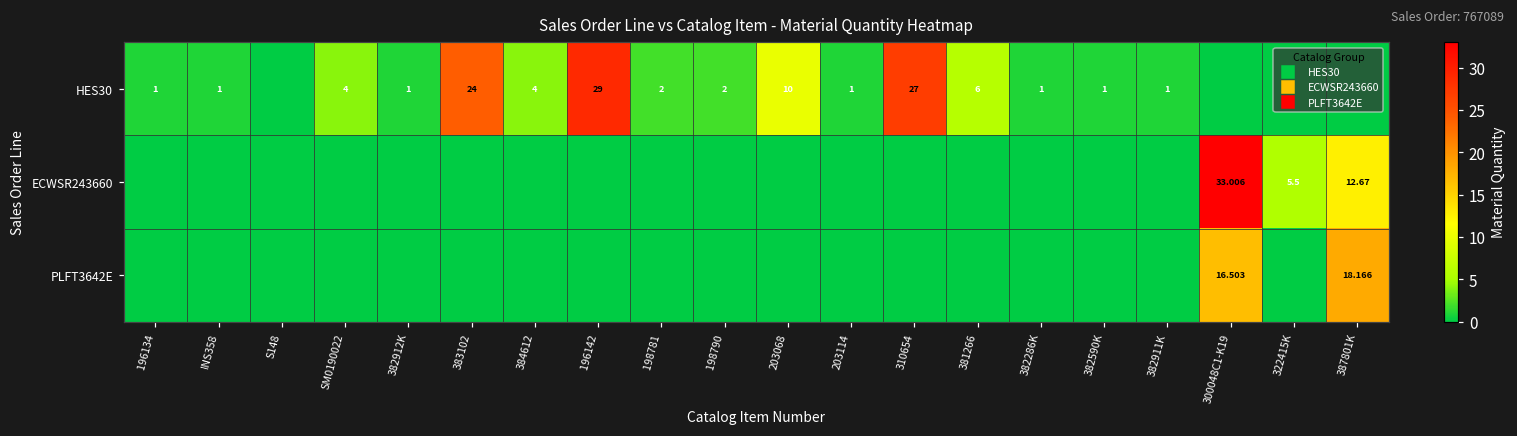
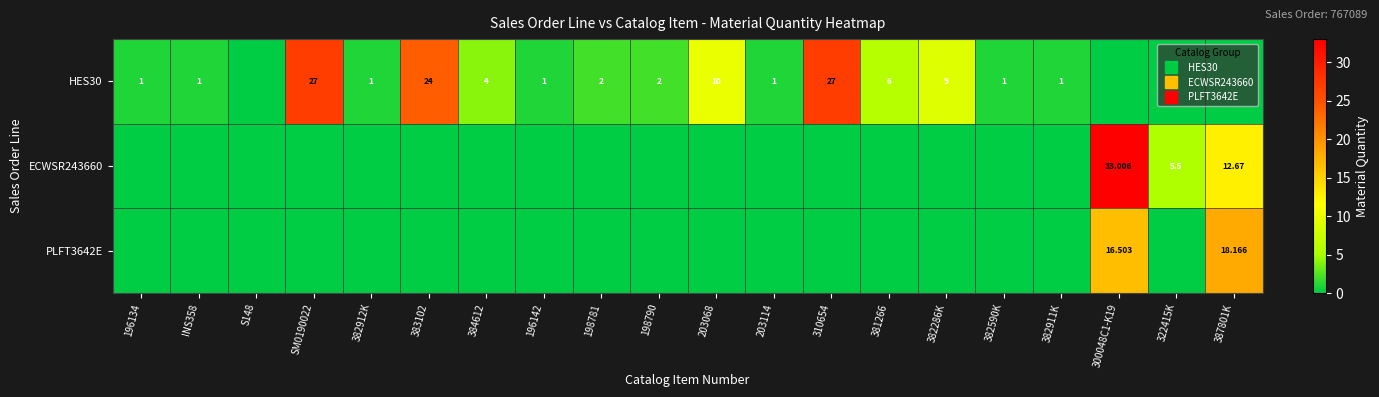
HES30, SM0190022: 4 -> 27
HES30, 196142: 29 -> 1
HES30, 382286K: 1 -> 9
